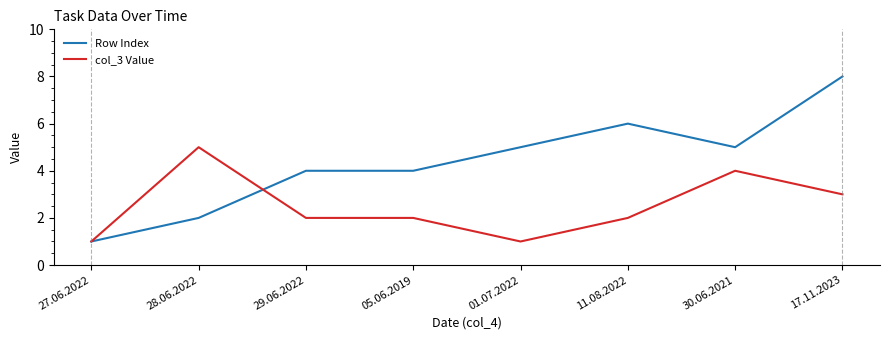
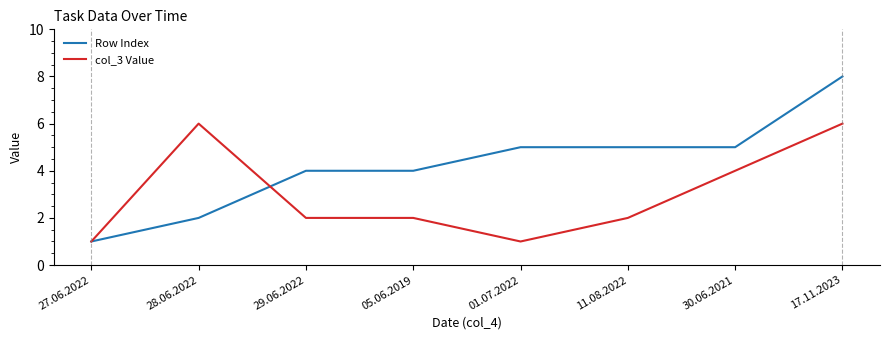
col_3 Value, 28.06.2022: 5 -> 6
Row Index, 11.08.2022: 6 -> 5
col_3 Value, 17.11.2023: 3 -> 6
